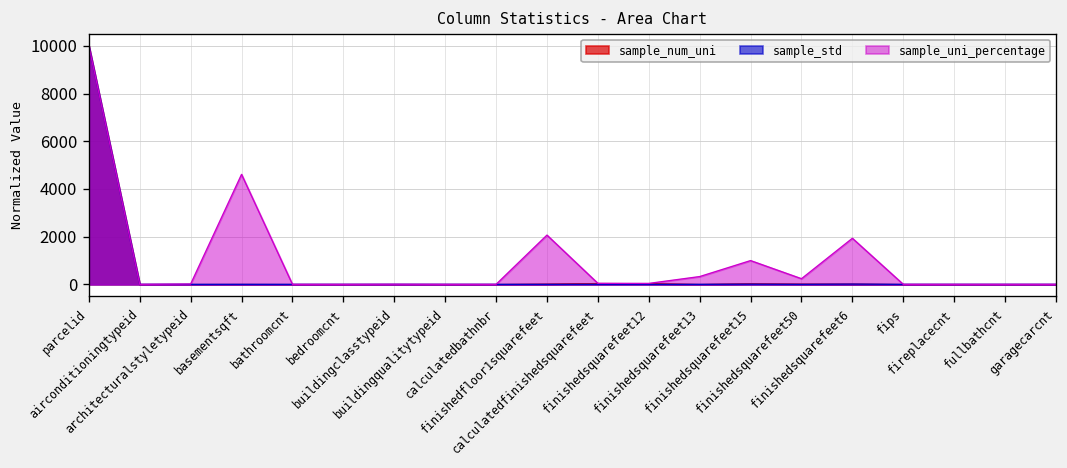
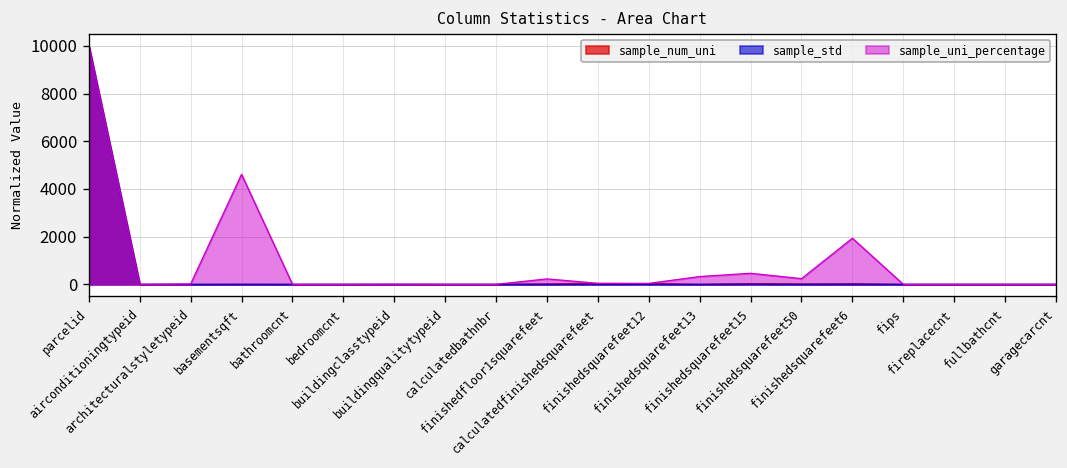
sample_uni_percentage, finishedfloor1squarefeet: 2100 -> 200
sample_uni_percentage, finishedsquarefeet15: 1000 -> 500
